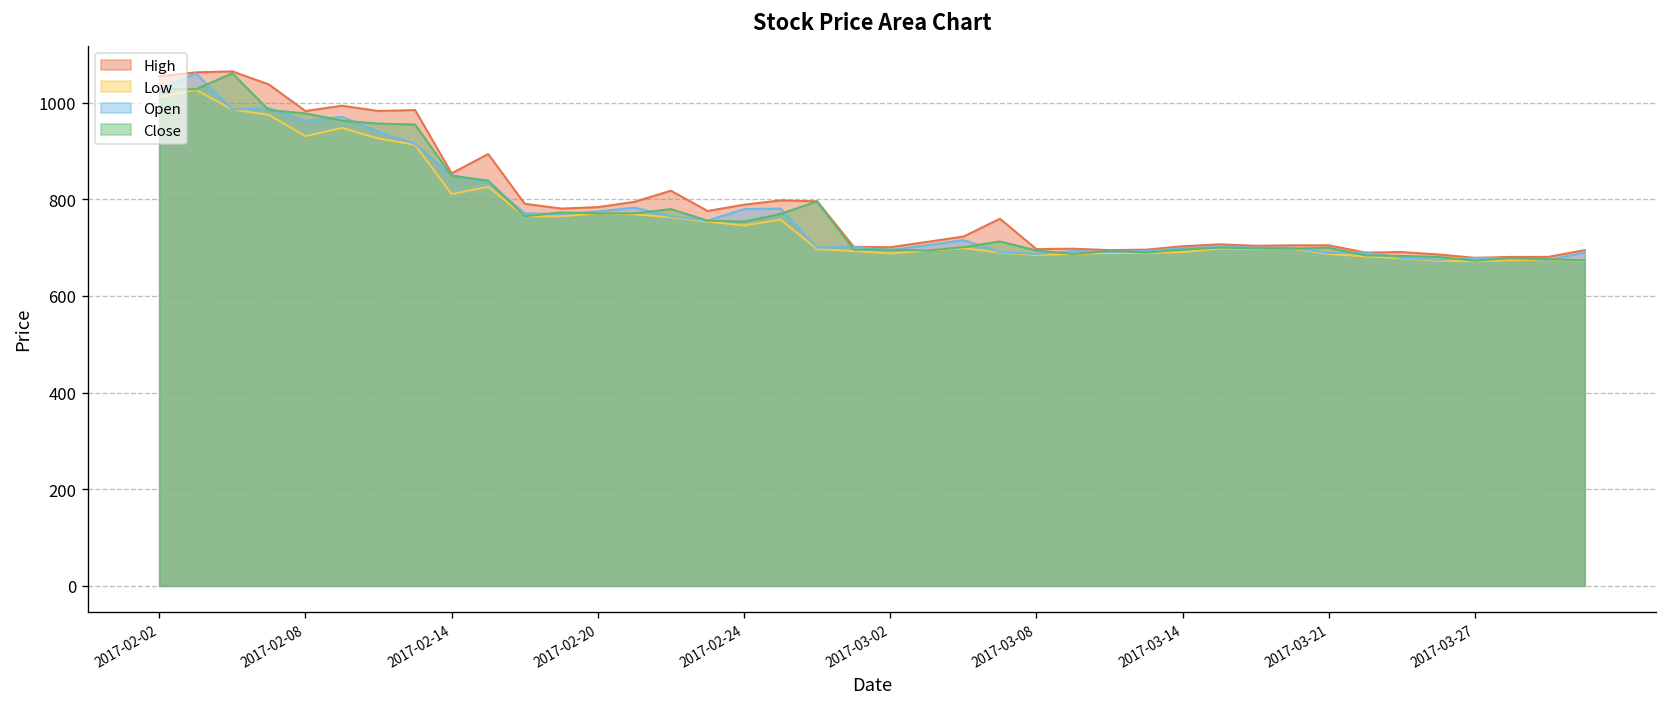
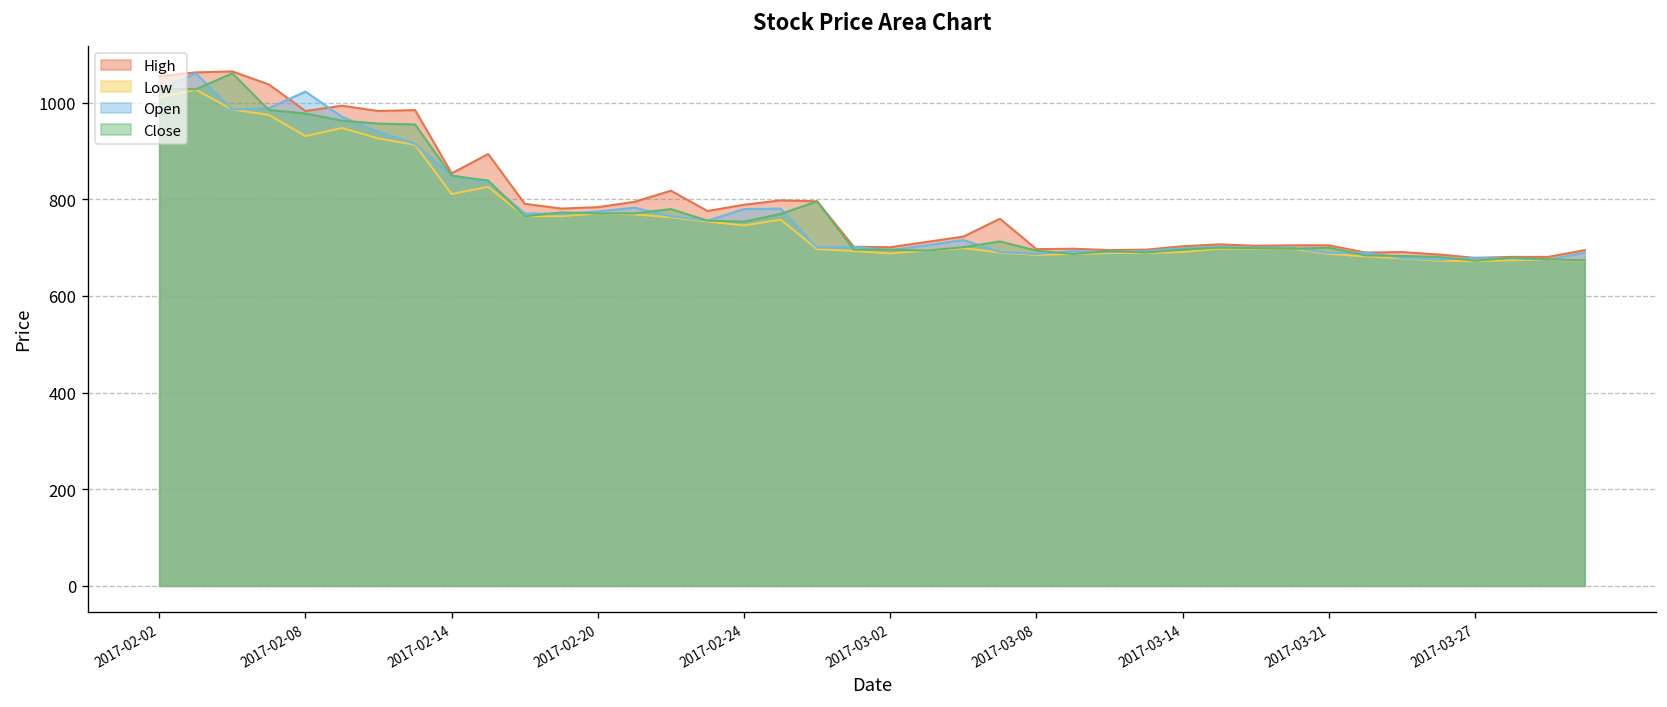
Open, 2017-02-08: 960 -> 1020
